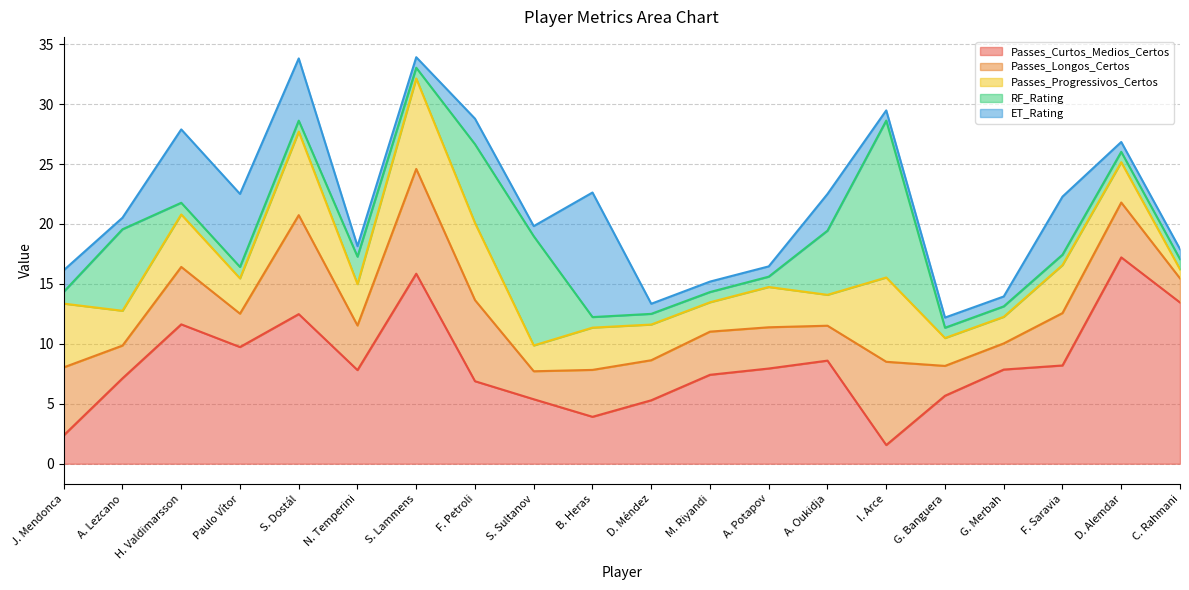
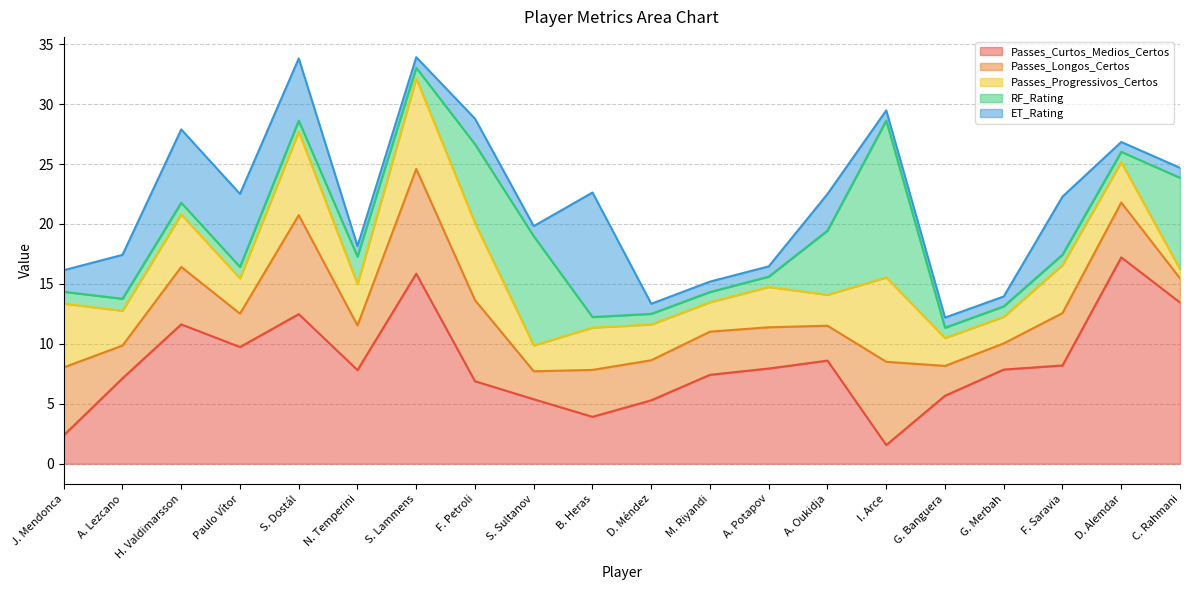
RF_Rating, A. Lezcano: 6.8 -> 1.0
ET_Rating, A. Lezcano: 1.0 -> 3.7
RF_Rating, C. Rahmani: 0.9 -> 7.6
